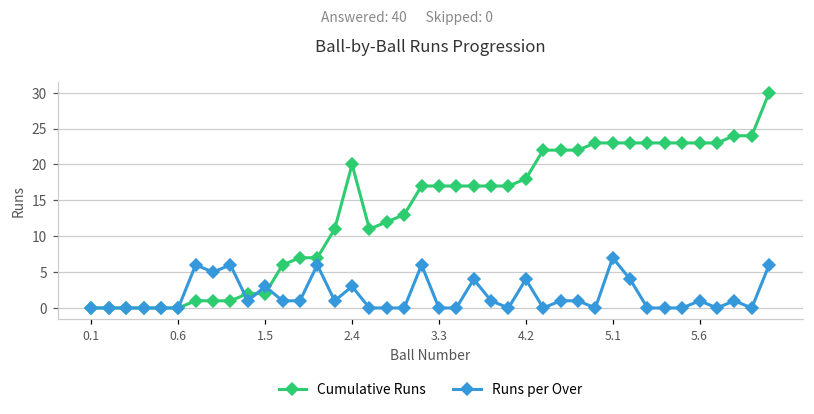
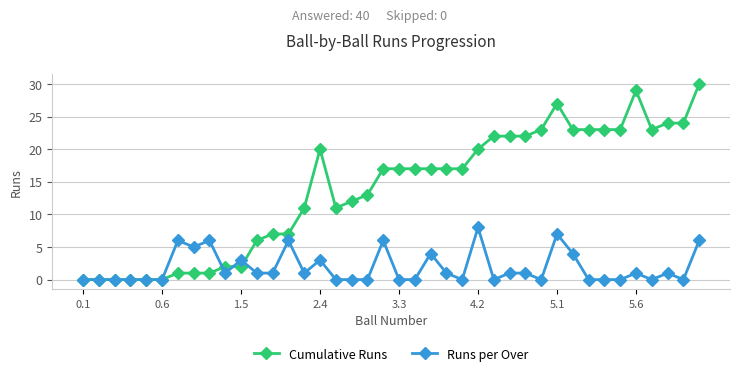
Cumulative Runs, 4.2: 18 -> 20
Runs per Over, 4.2: 4 -> 8
Cumulative Runs, 5.1: 23 -> 27
Cumulative Runs, 5.6: 23 -> 29
